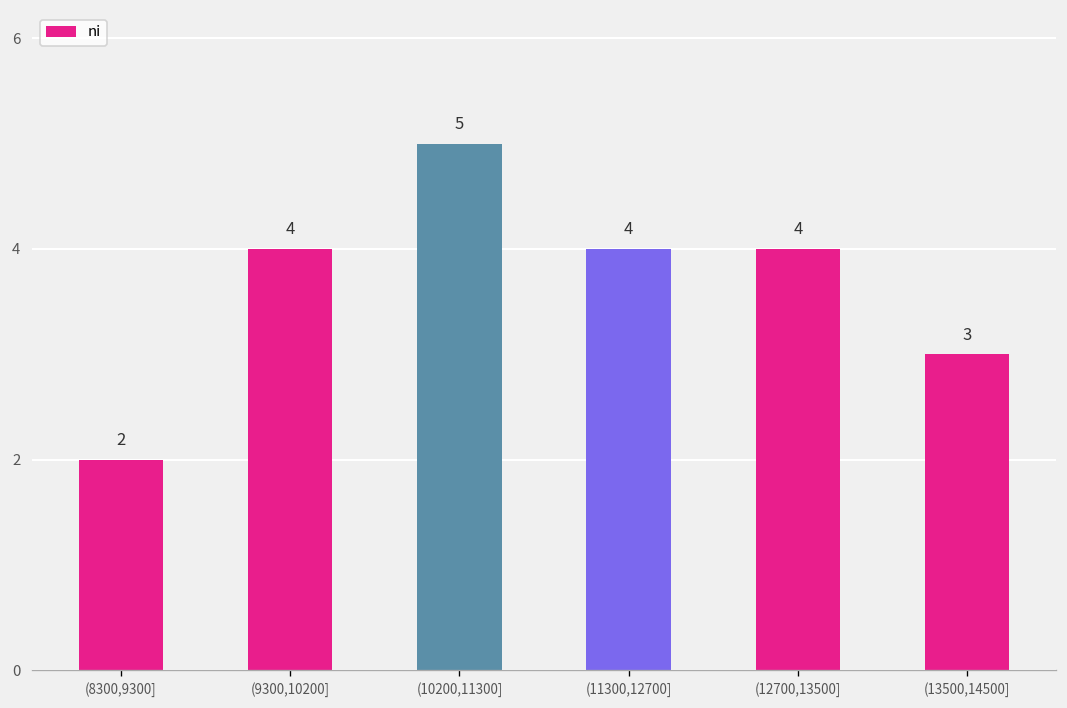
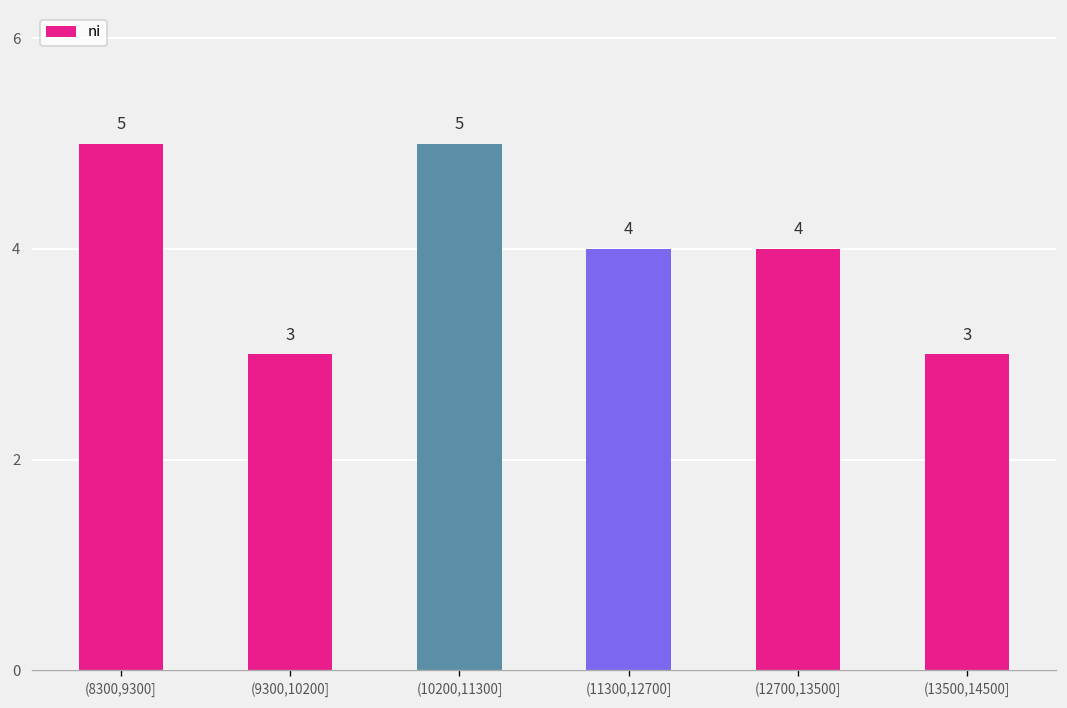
(8300,9300]: 2 -> 5
(9300,10200]: 4 -> 3
